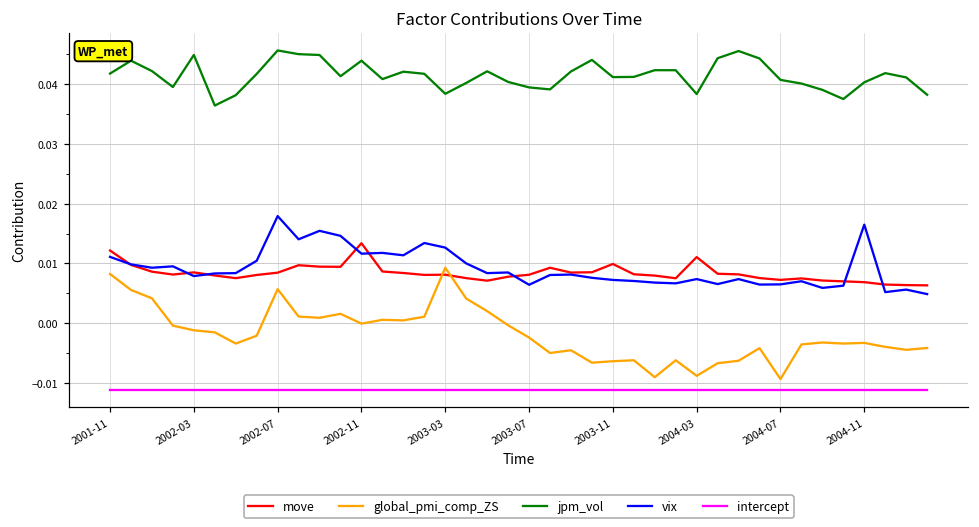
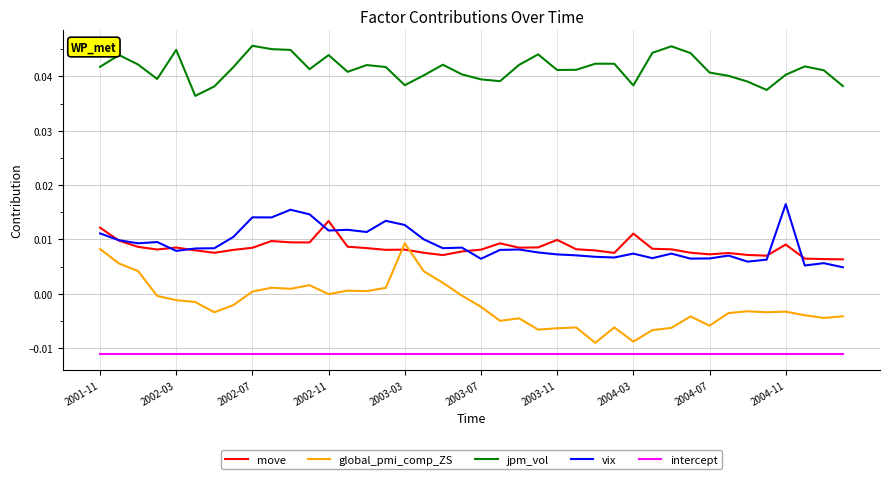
global_pmi_comp_ZS, 2002-07: 0.006 -> 0.000
vix, 2002-07: 0.018 -> 0.014
global_pmi_comp_ZS, 2004-07: -0.009 -> -0.006
move, 2004-11: 0.007 -> 0.009
